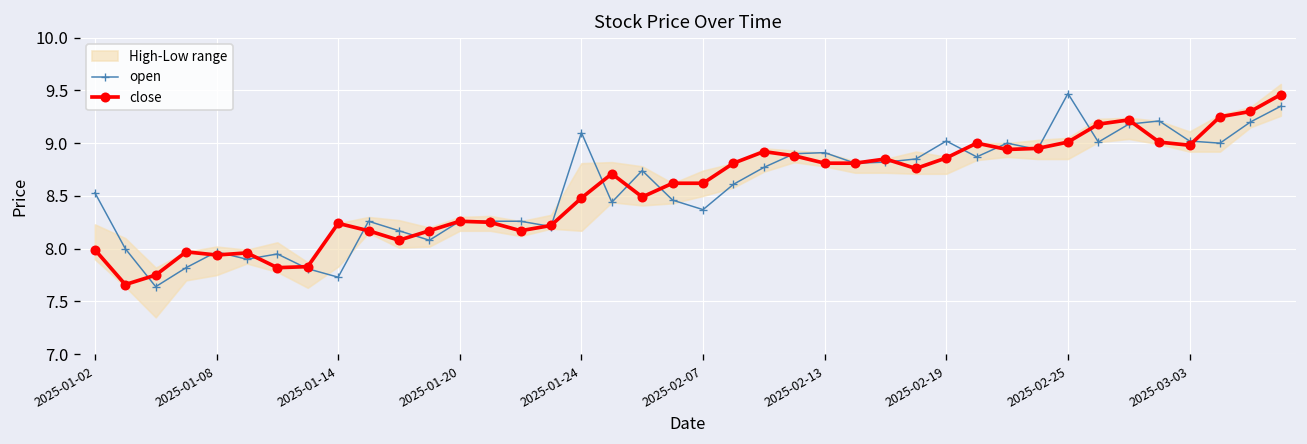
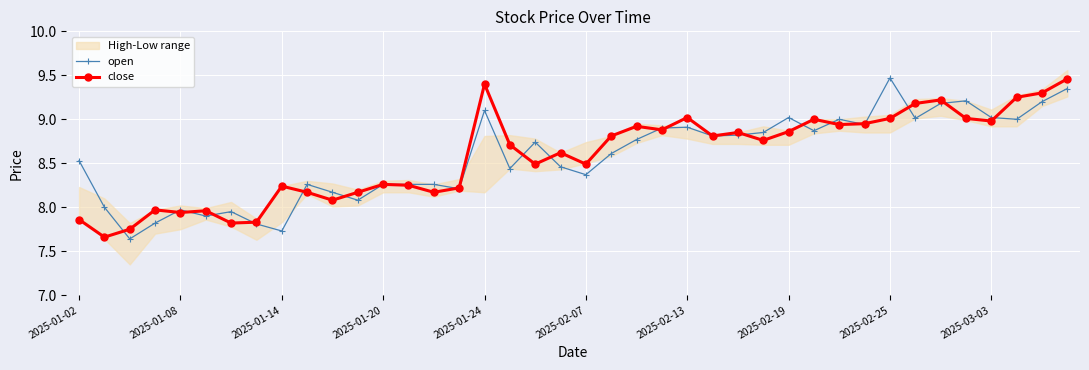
close, 2025-01-02: 8.0 -> 7.9
close, 2025-01-24: 8.5 -> 9.4
close, 2025-02-07: 8.6 -> 8.5
close, 2025-02-13: 8.8 -> 9.0
